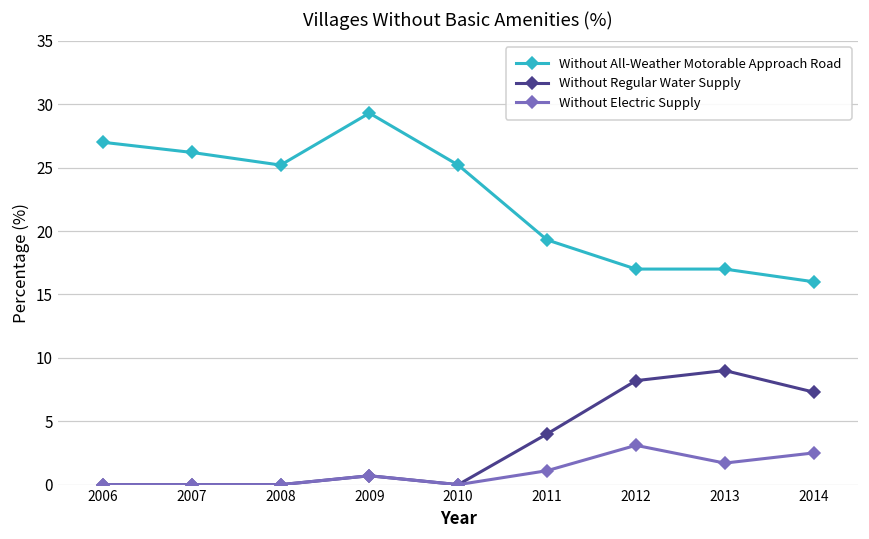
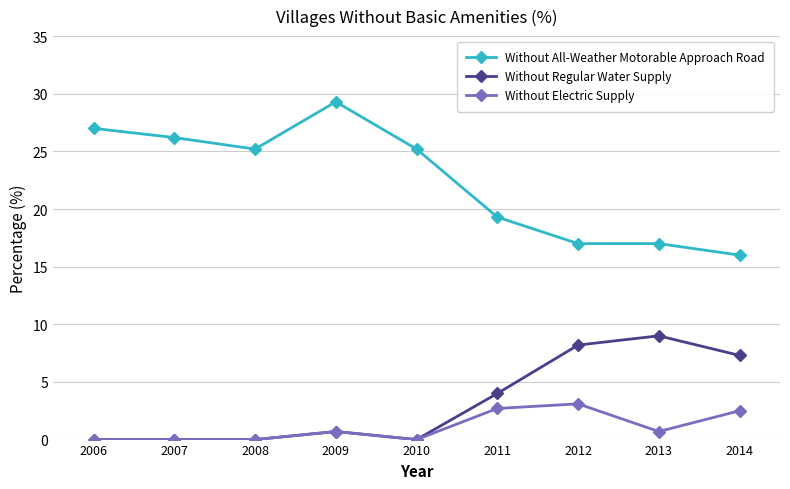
Without Electric Supply, 2011: 1.1 -> 2.7
Without Electric Supply, 2013: 1.7 -> 0.7
